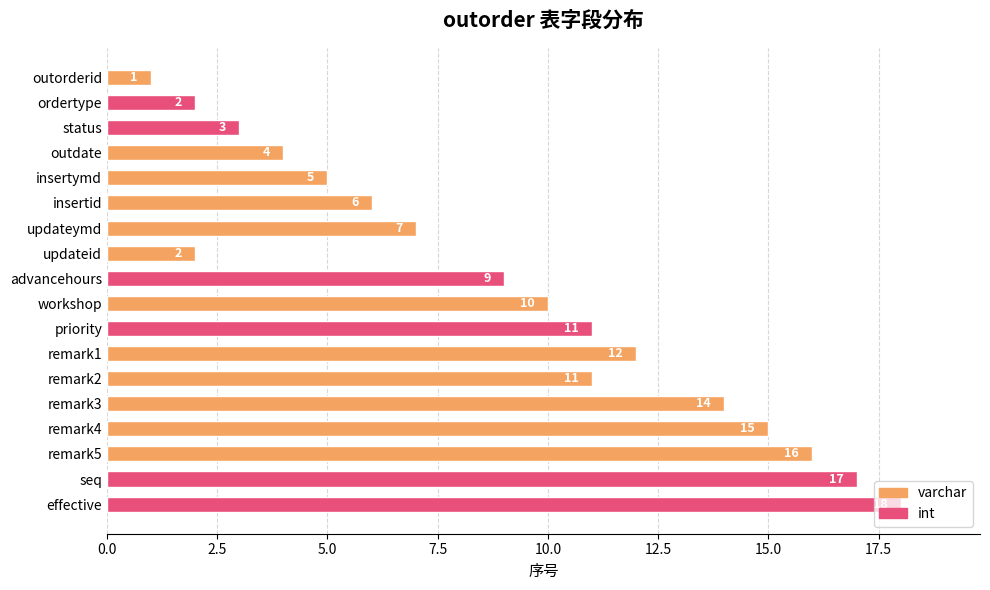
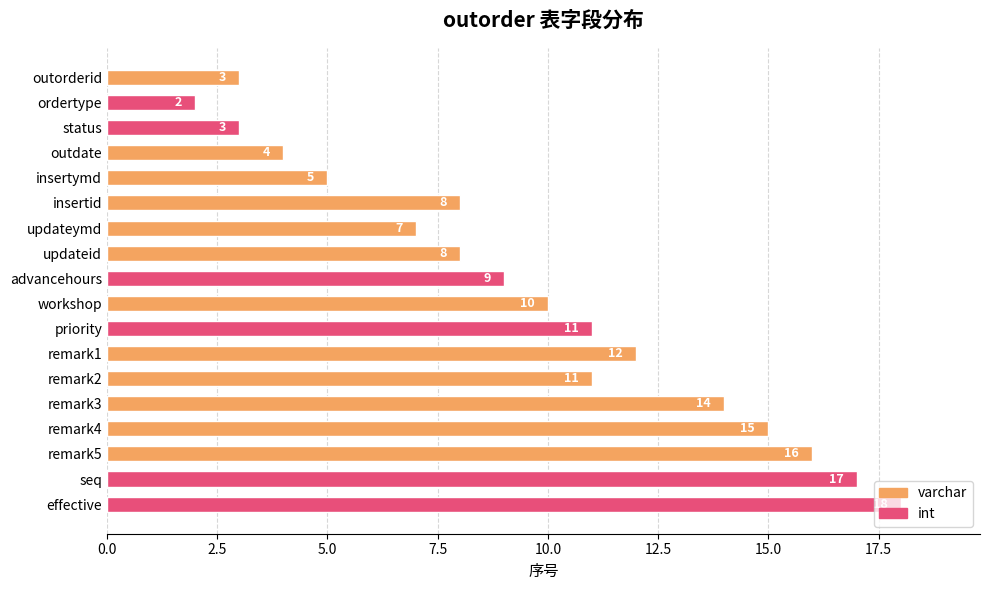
outorderid: 1 -> 3
insertid: 6 -> 8
updateid: 2 -> 8
